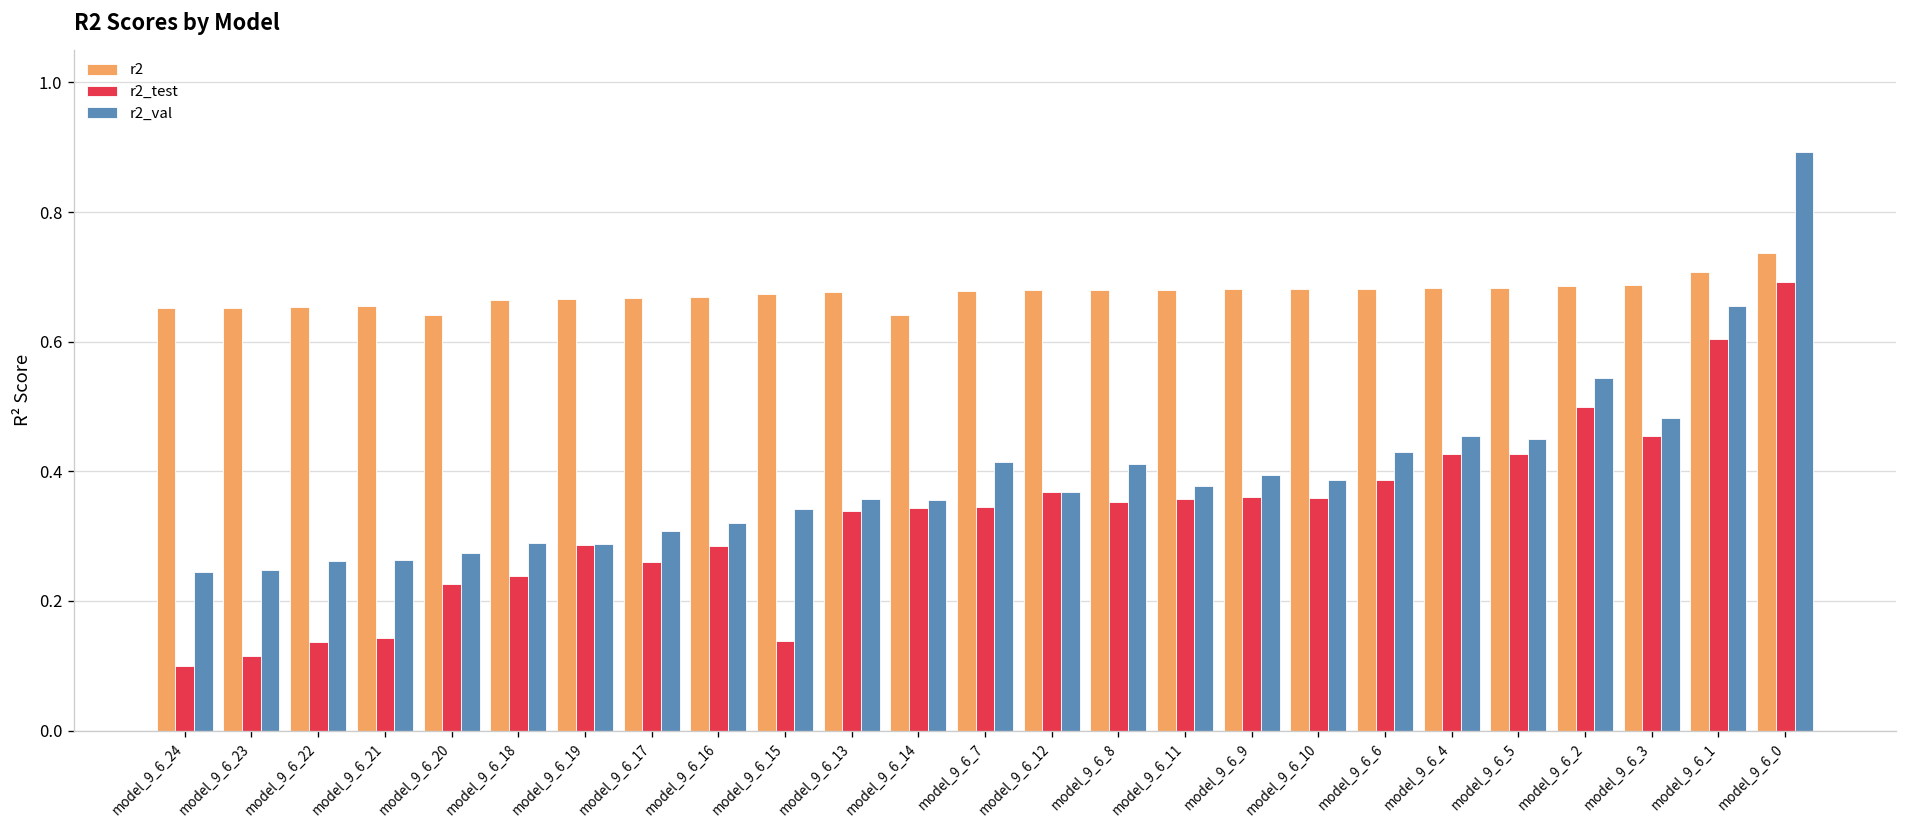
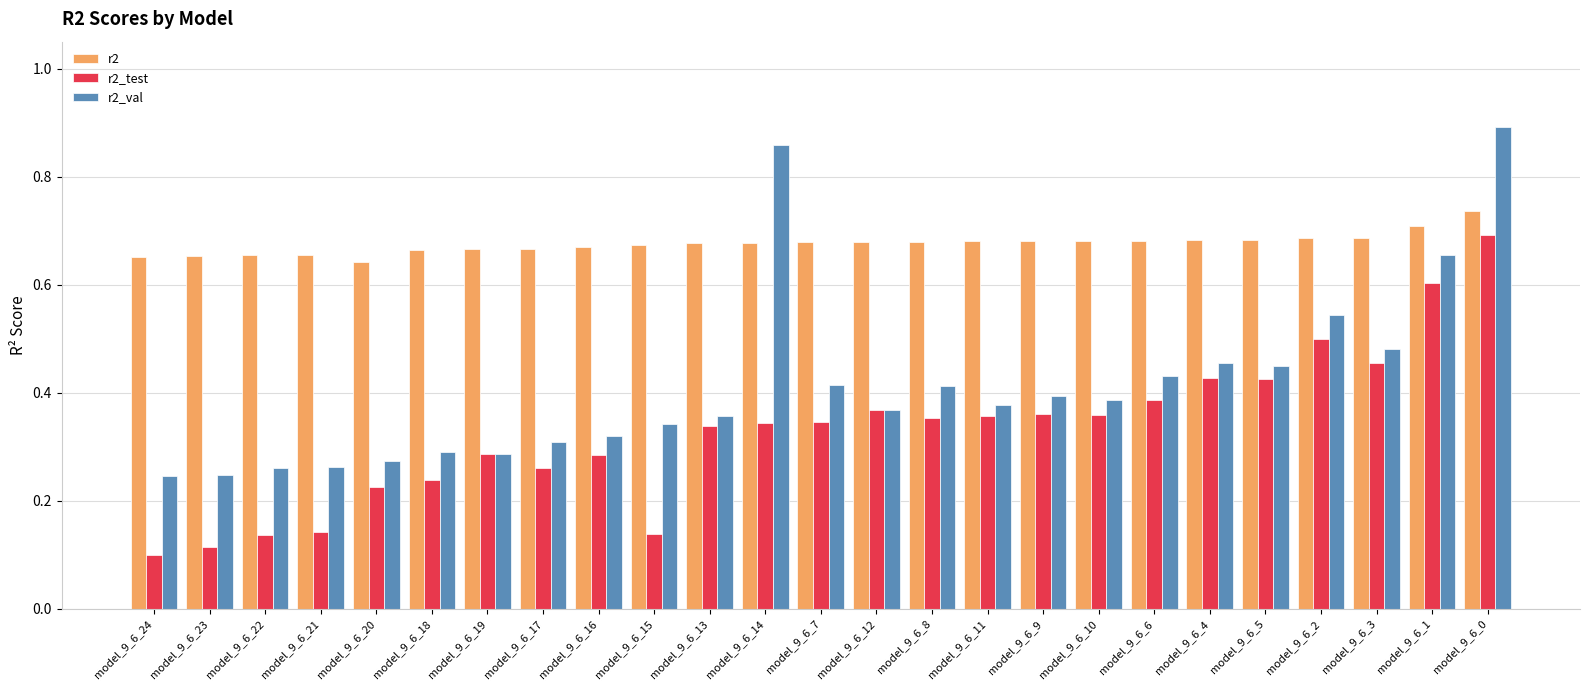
r2, model_9_6_14: 0.64 -> 0.68
r2_val, model_9_6_14: 0.36 -> 0.86
